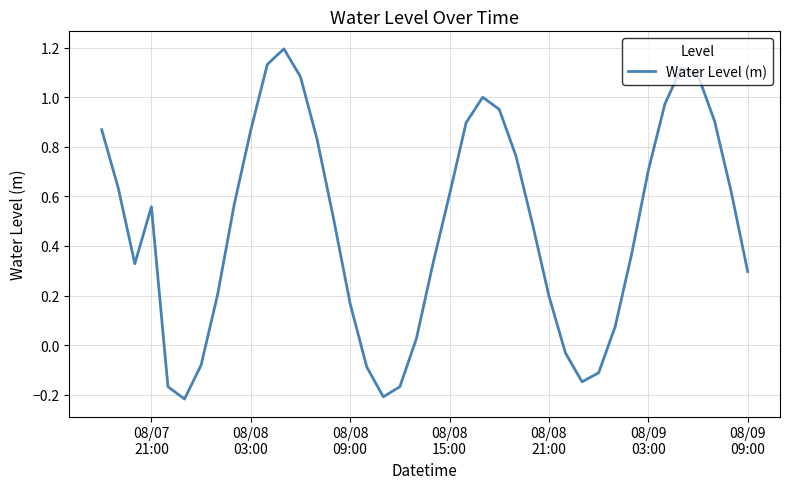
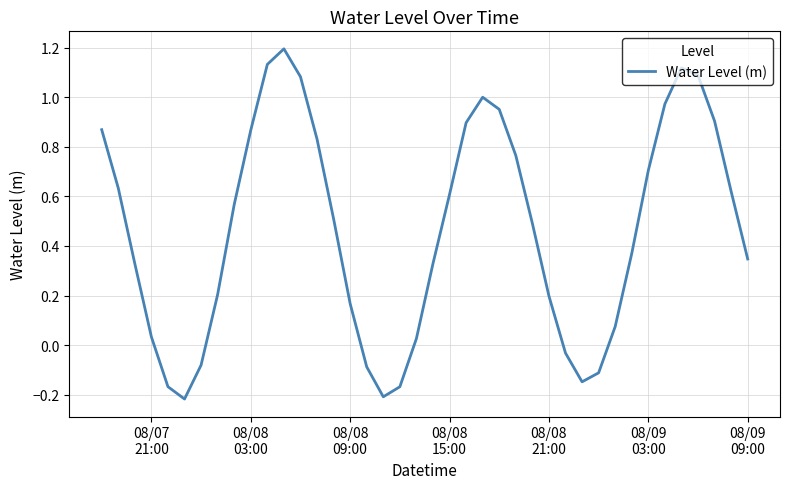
08/07 21:00: 0.56 -> 0.03
08/09 09:00: 0.30 -> 0.35
